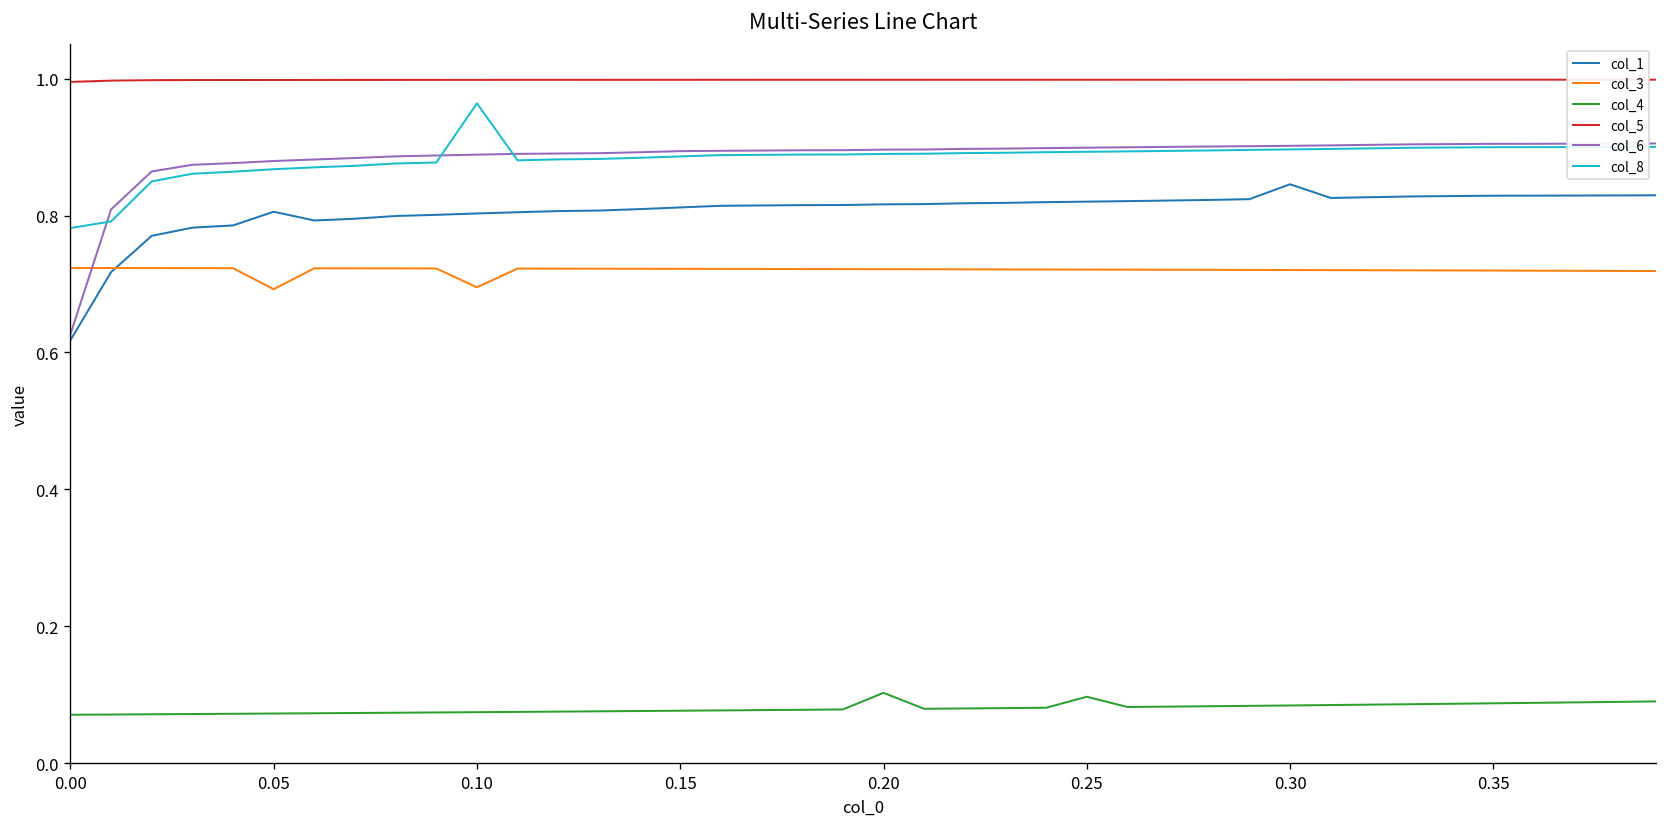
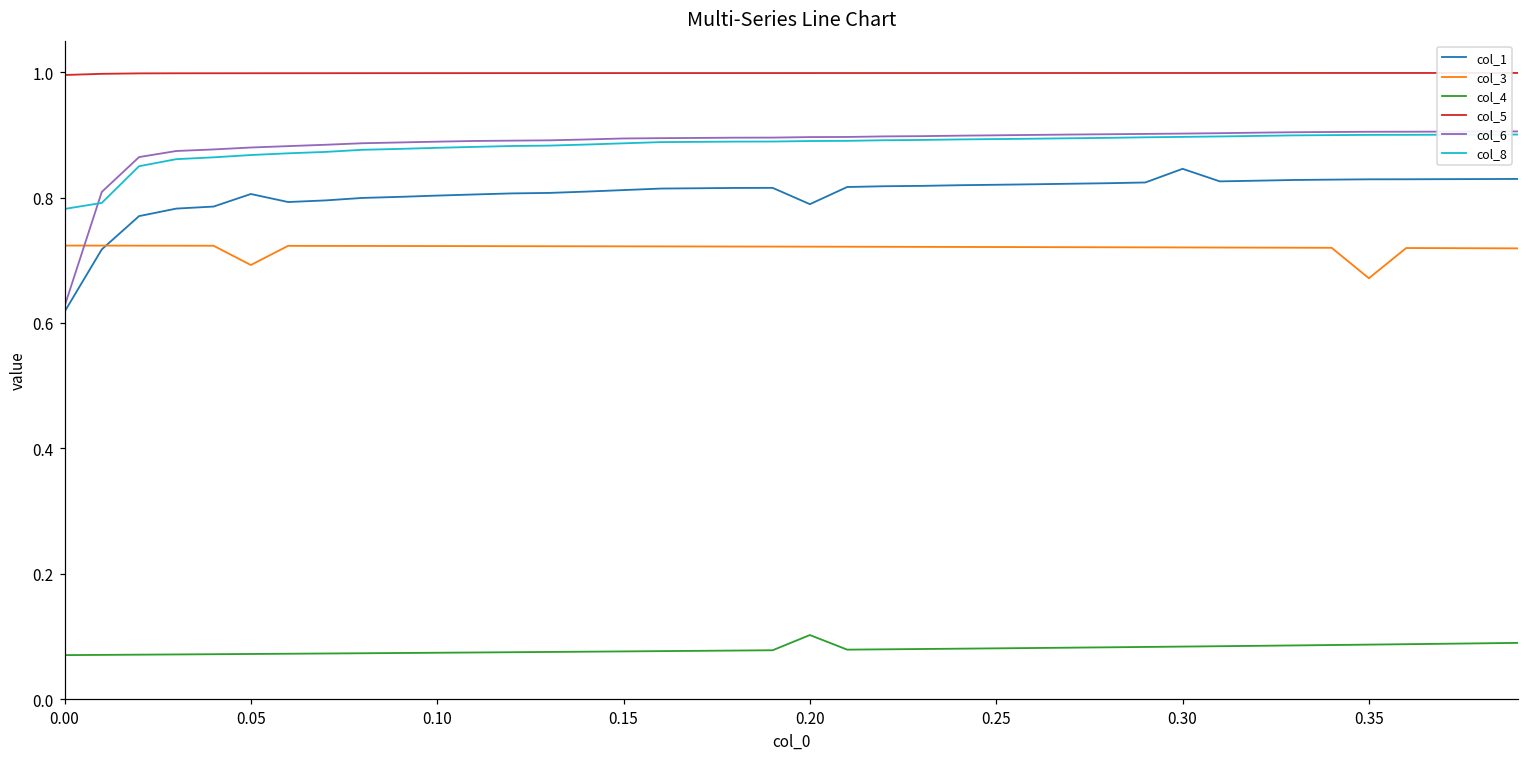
col_3, 0.10: 0.70 -> 0.72
col_8, 0.10: 0.96 -> 0.88
col_1, 0.20: 0.82 -> 0.79
col_4, 0.25: 0.10 -> 0.08
col_3, 0.35: 0.72 -> 0.67
